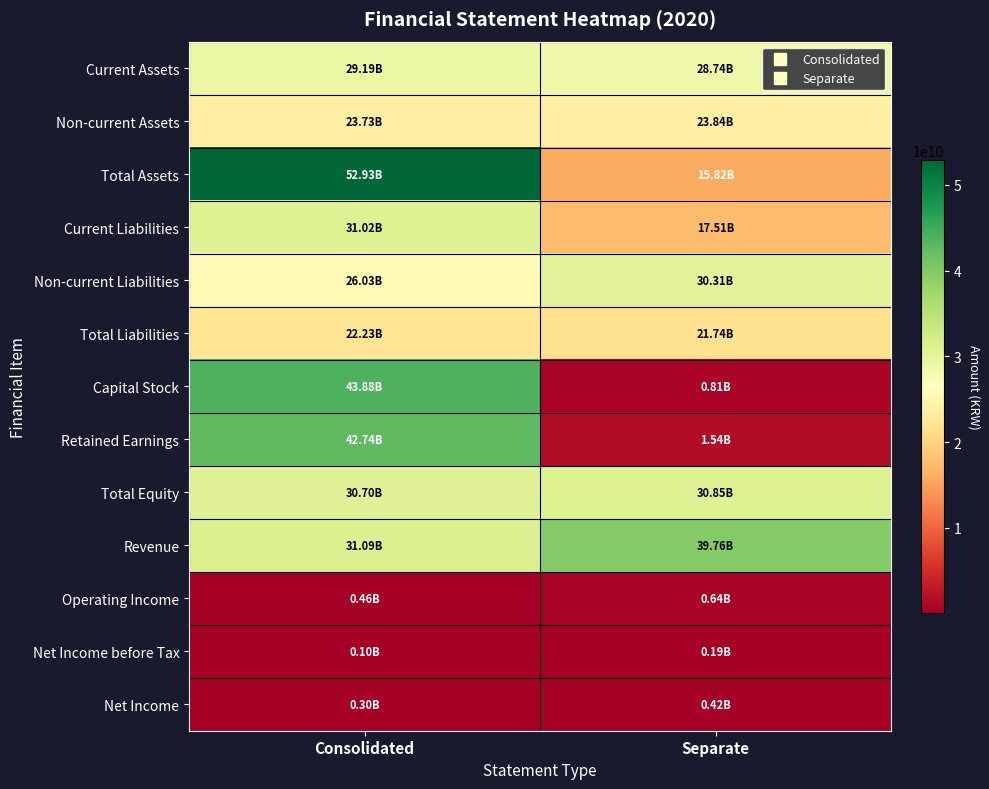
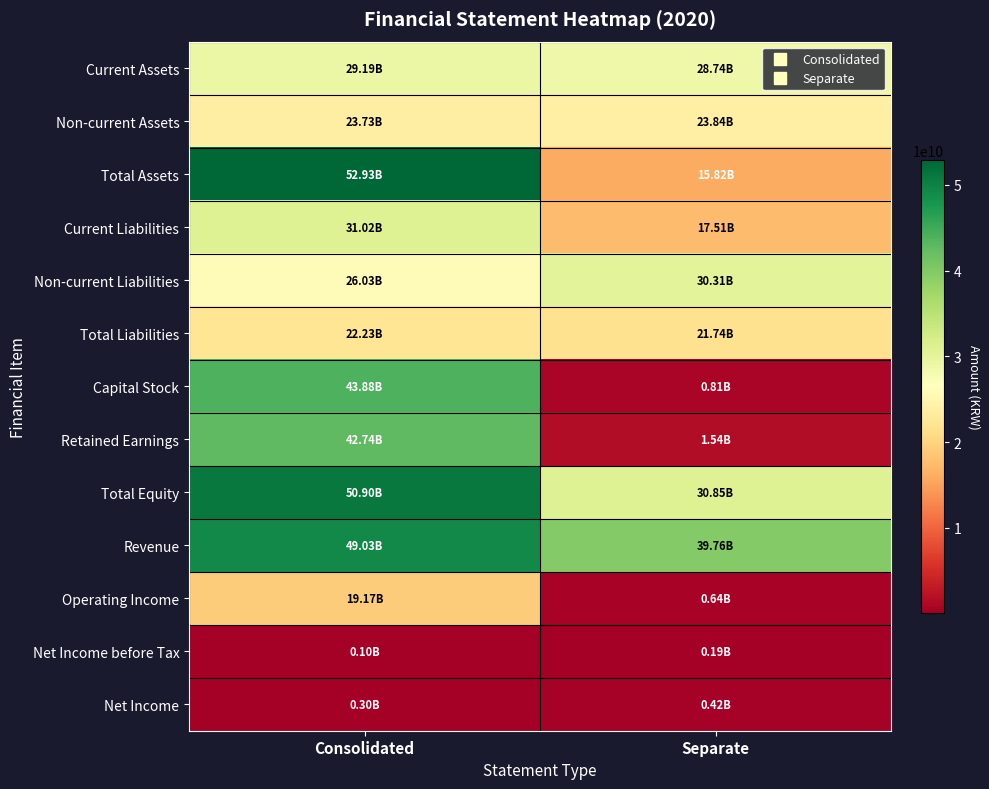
Total Equity, Consolidated: 30.70B -> 50.90B
Revenue, Consolidated: 31.09B -> 49.03B
Operating Income, Consolidated: 0.46B -> 19.17B
